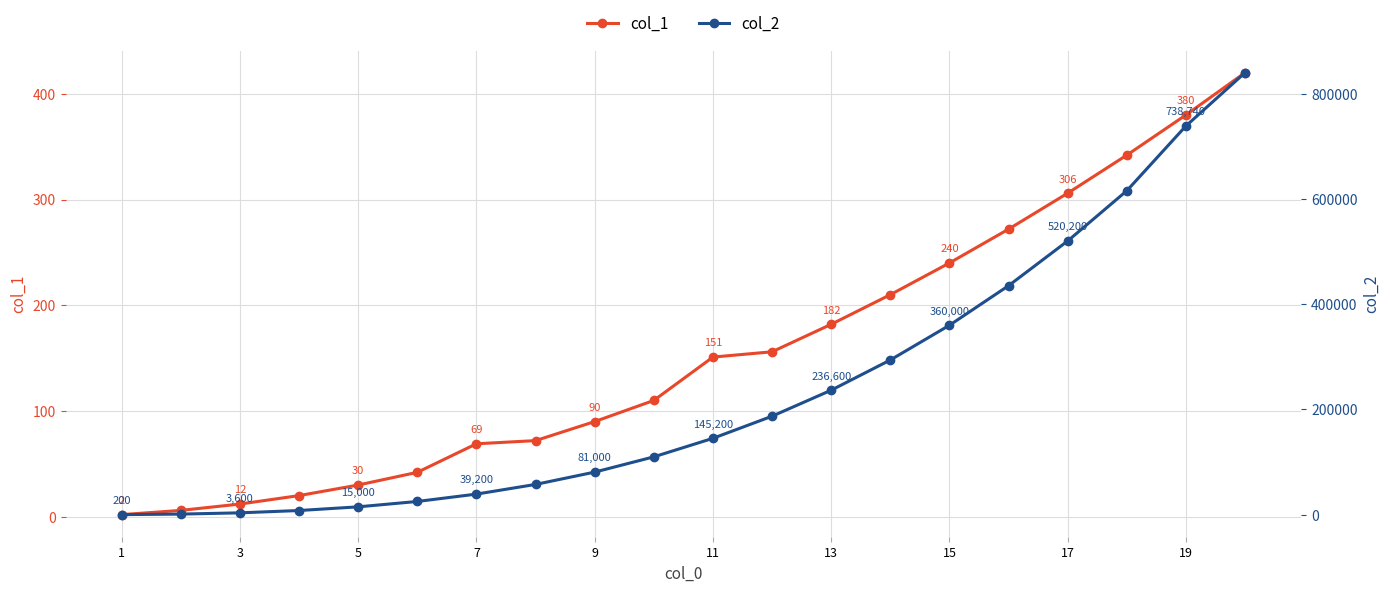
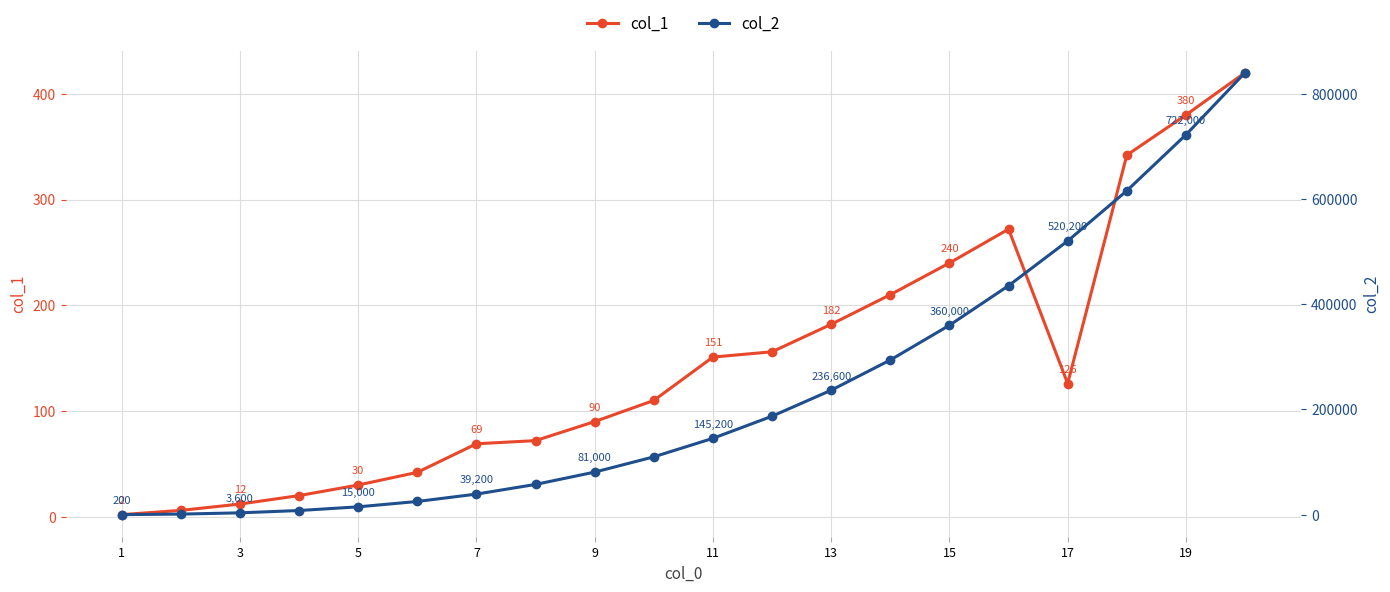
col_1, 17: 306 -> 126
col_2, 19: 738,740 -> 722,000
